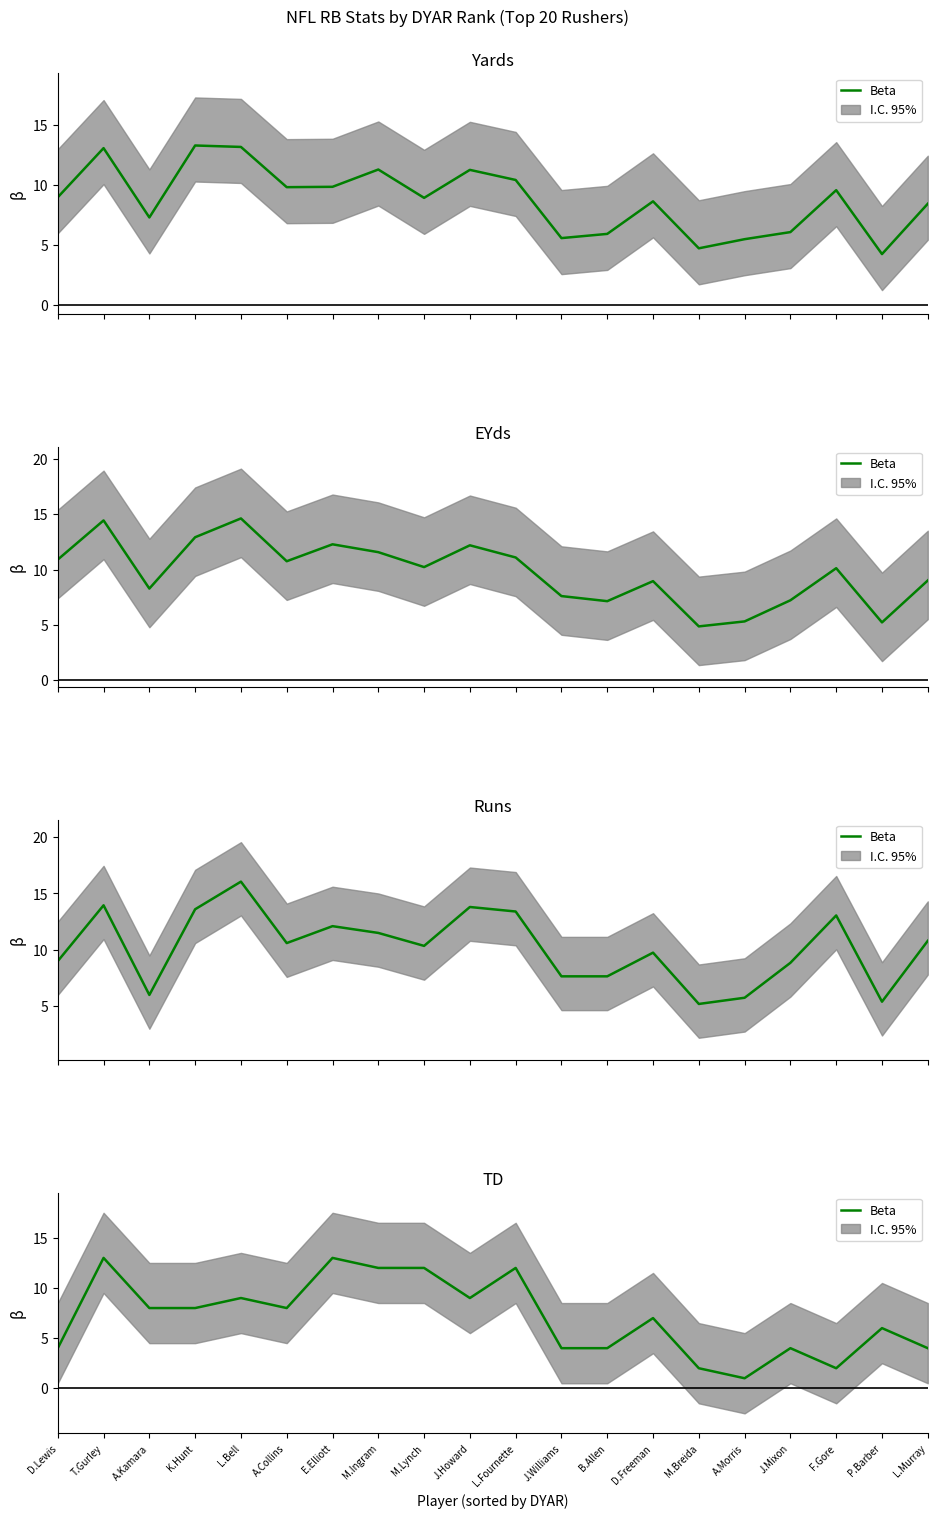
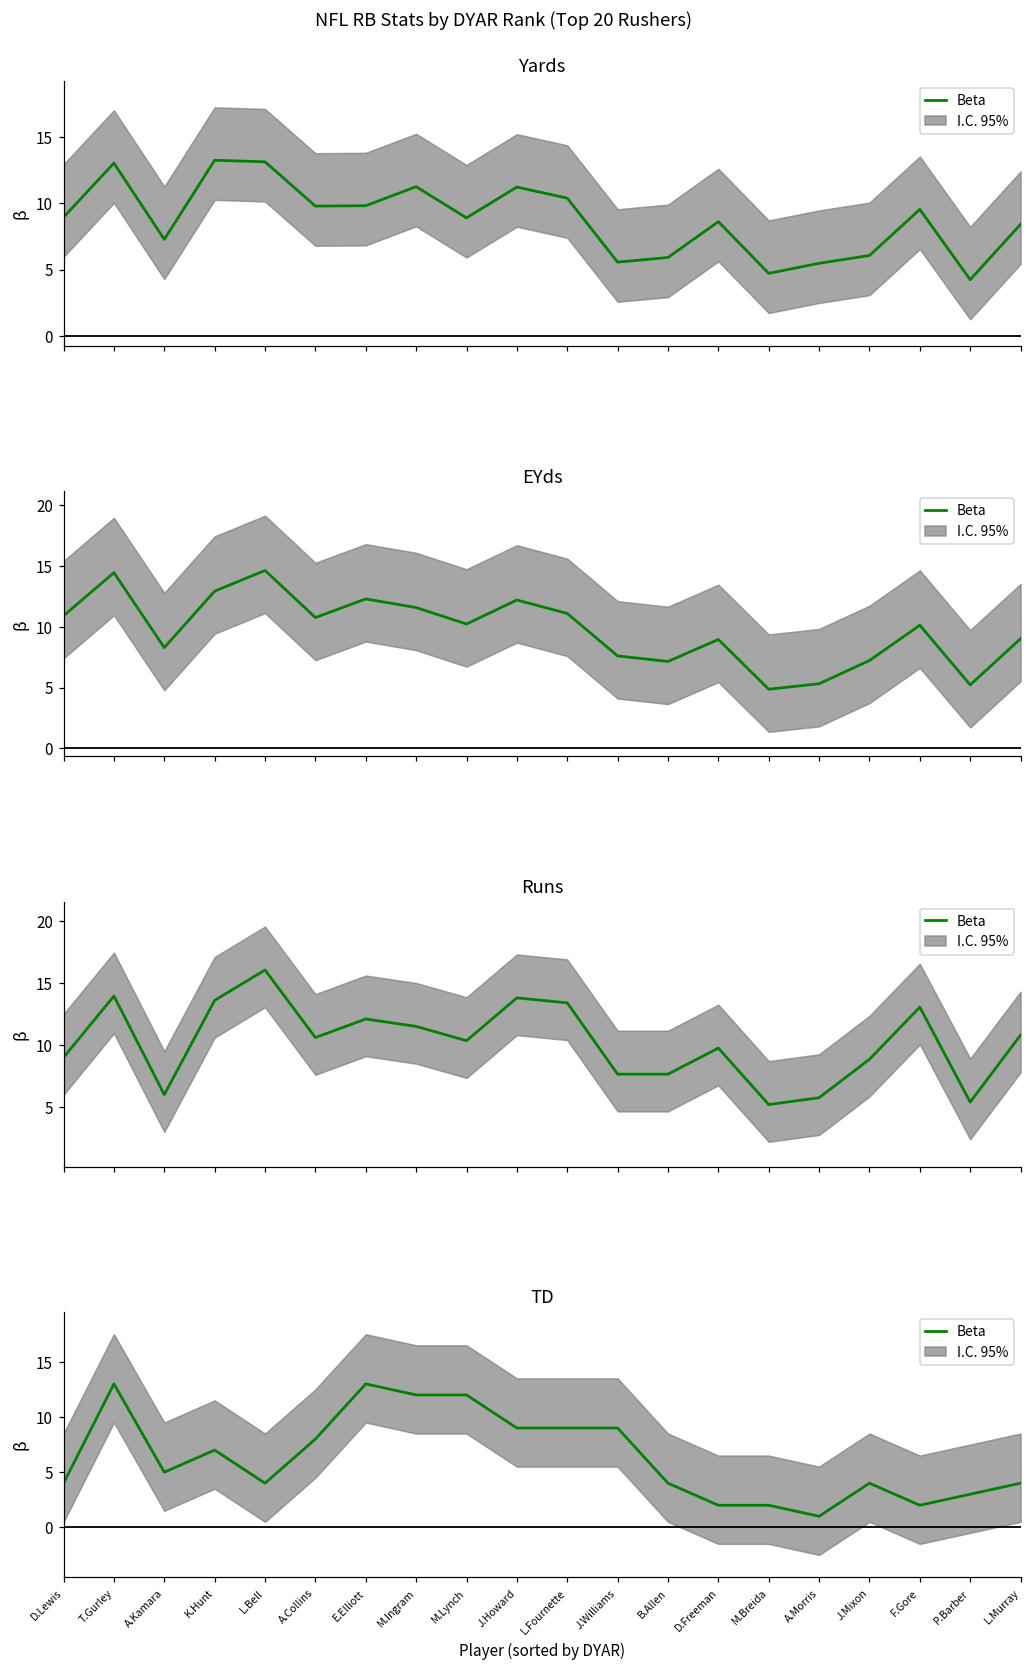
TD, Beta, A.Kamara: 8 -> 5
TD, Beta, K.Hunt: 8 -> 7
TD, Beta, L.Bell: 9 -> 4
TD, Beta, L.Fournette: 12 -> 9
TD, Beta, J.Williams: 4 -> 9
TD, Beta, D.Freeman: 7 -> 2
TD, Beta, P.Barber: 6 -> 3
